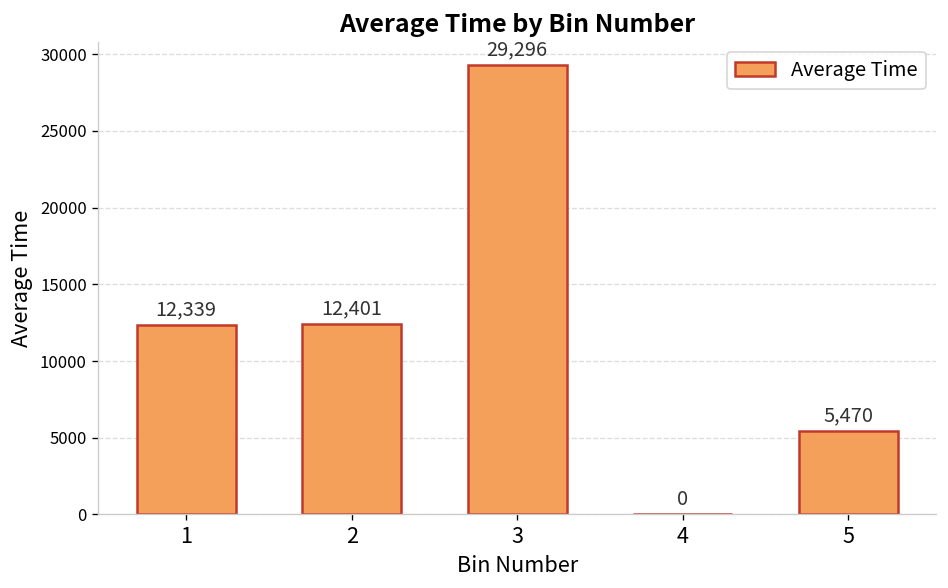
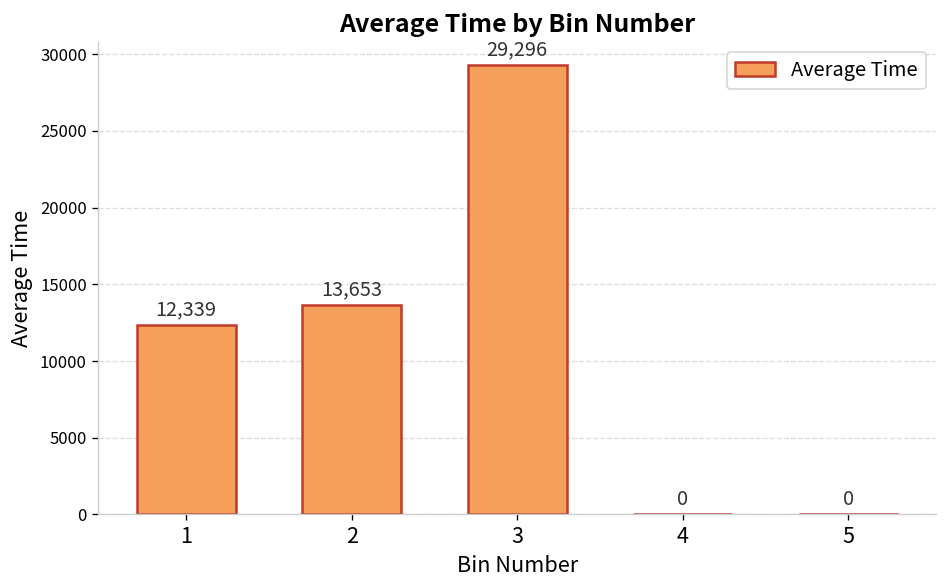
2: 12,401 -> 13,653
5: 5,470 -> 0
